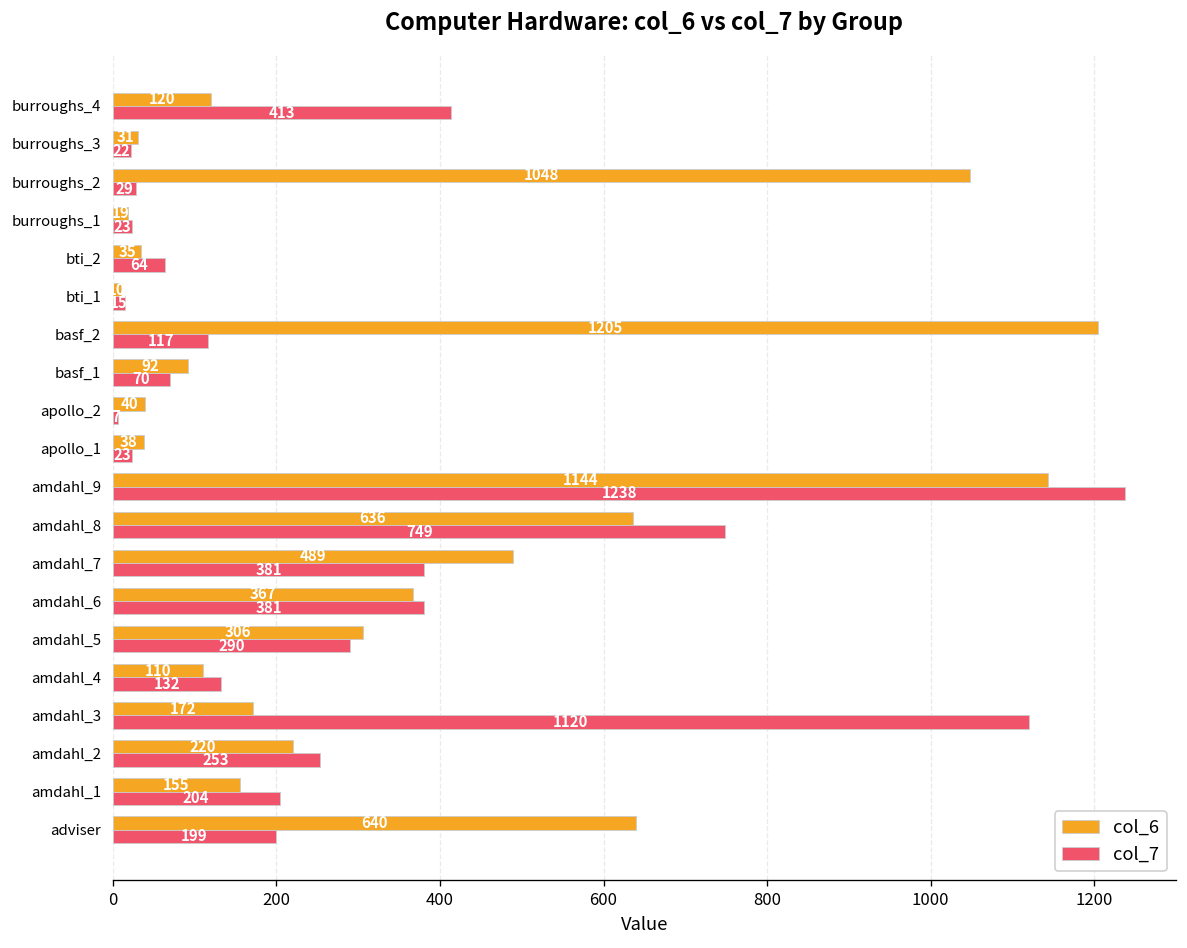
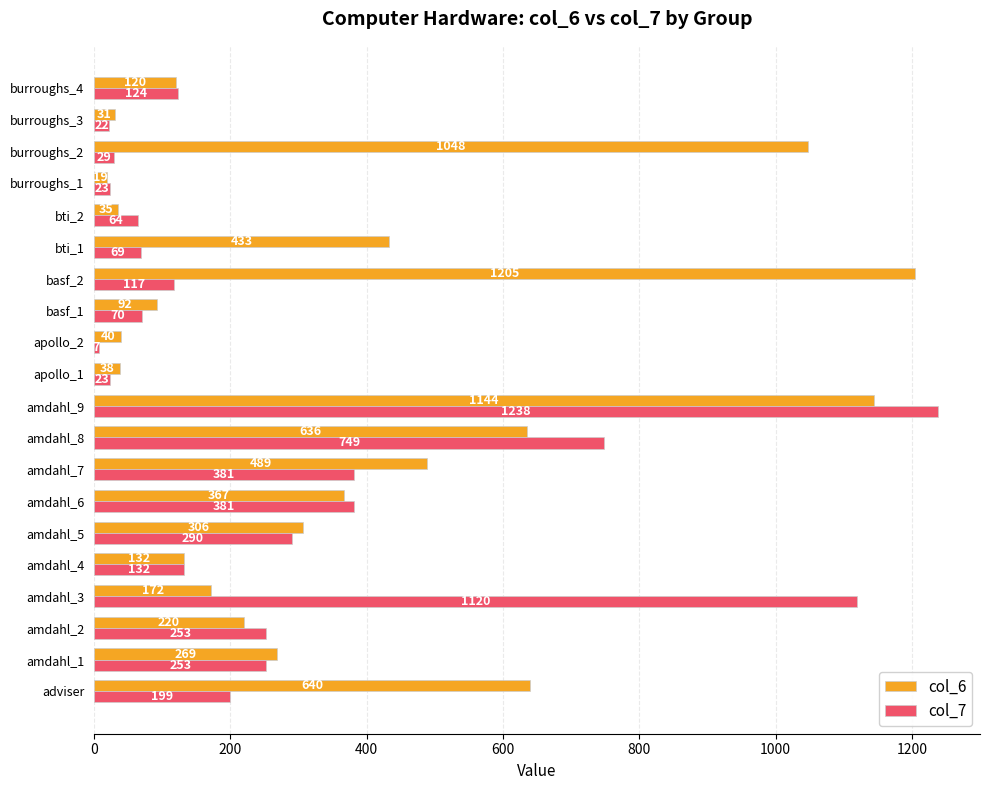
col_7, burroughs_4: 413 -> 124
col_6, bti_1: 10 -> 430
col_7, bti_1: 15 -> 69
col_6, amdahl_4: 110 -> 132
col_6, amdahl_1: 155 -> 269
col_7, amdahl_1: 204 -> 253
